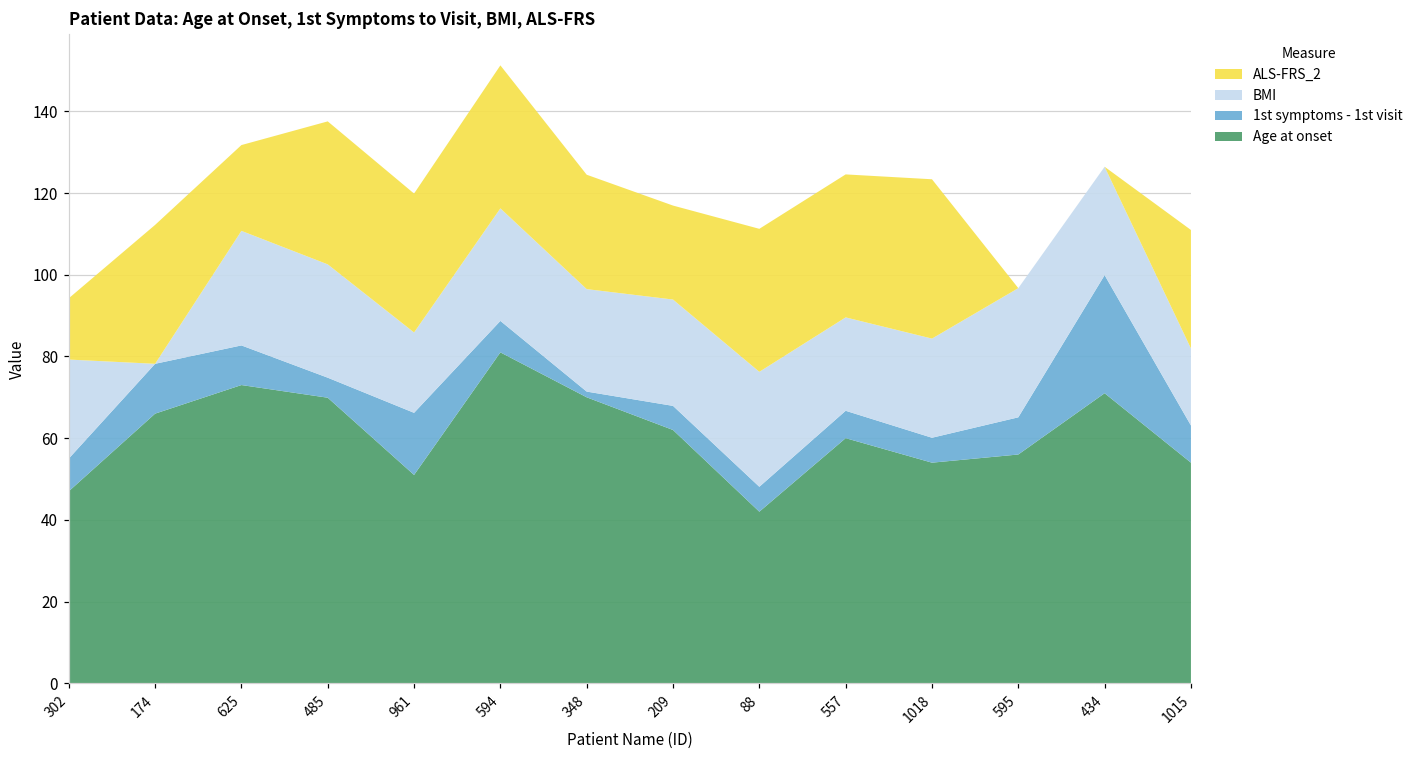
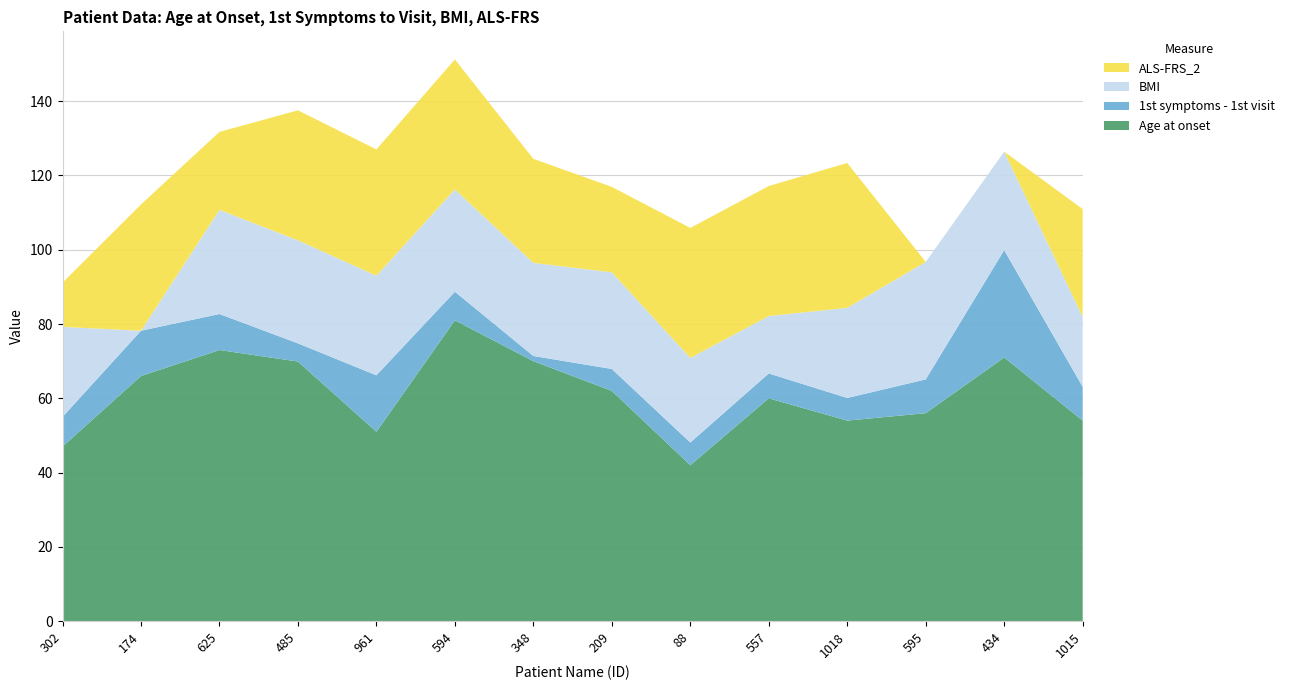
ALS-FRS_2, 302: 15 -> 12
BMI, 961: 20 -> 27
BMI, 88: 28 -> 23
BMI, 557: 23 -> 15
